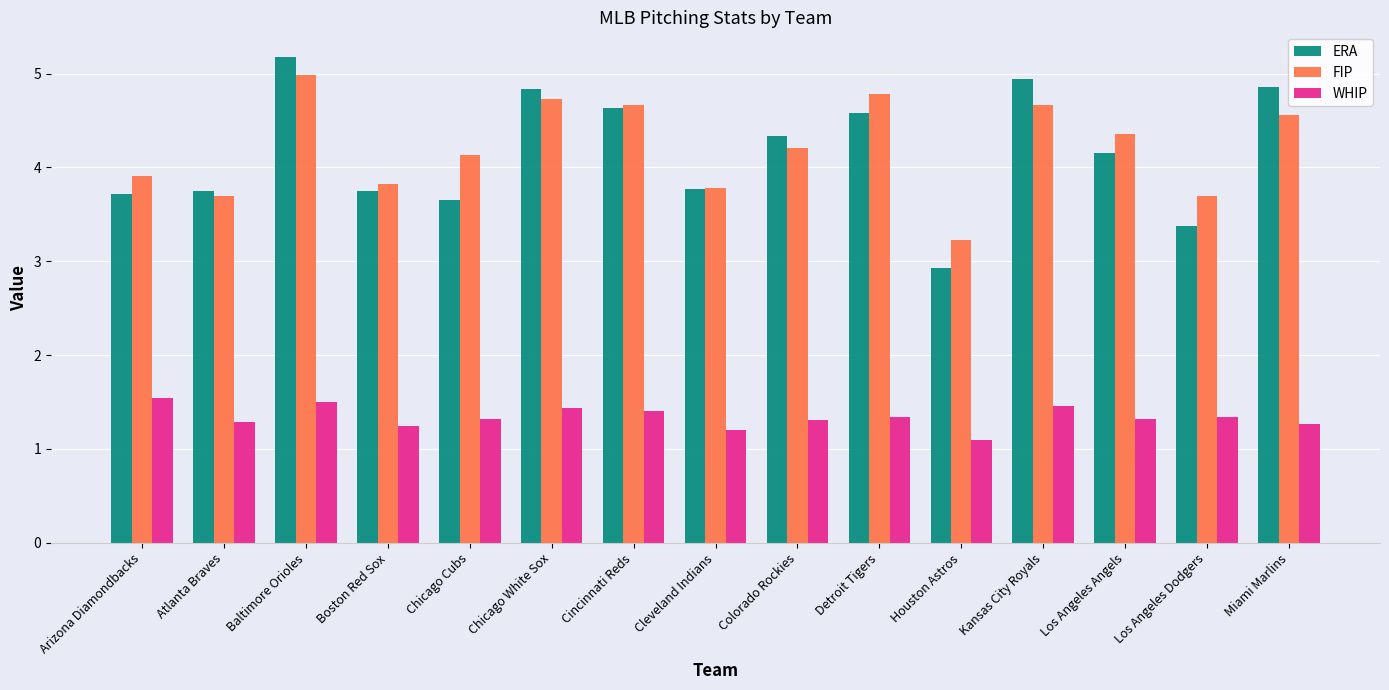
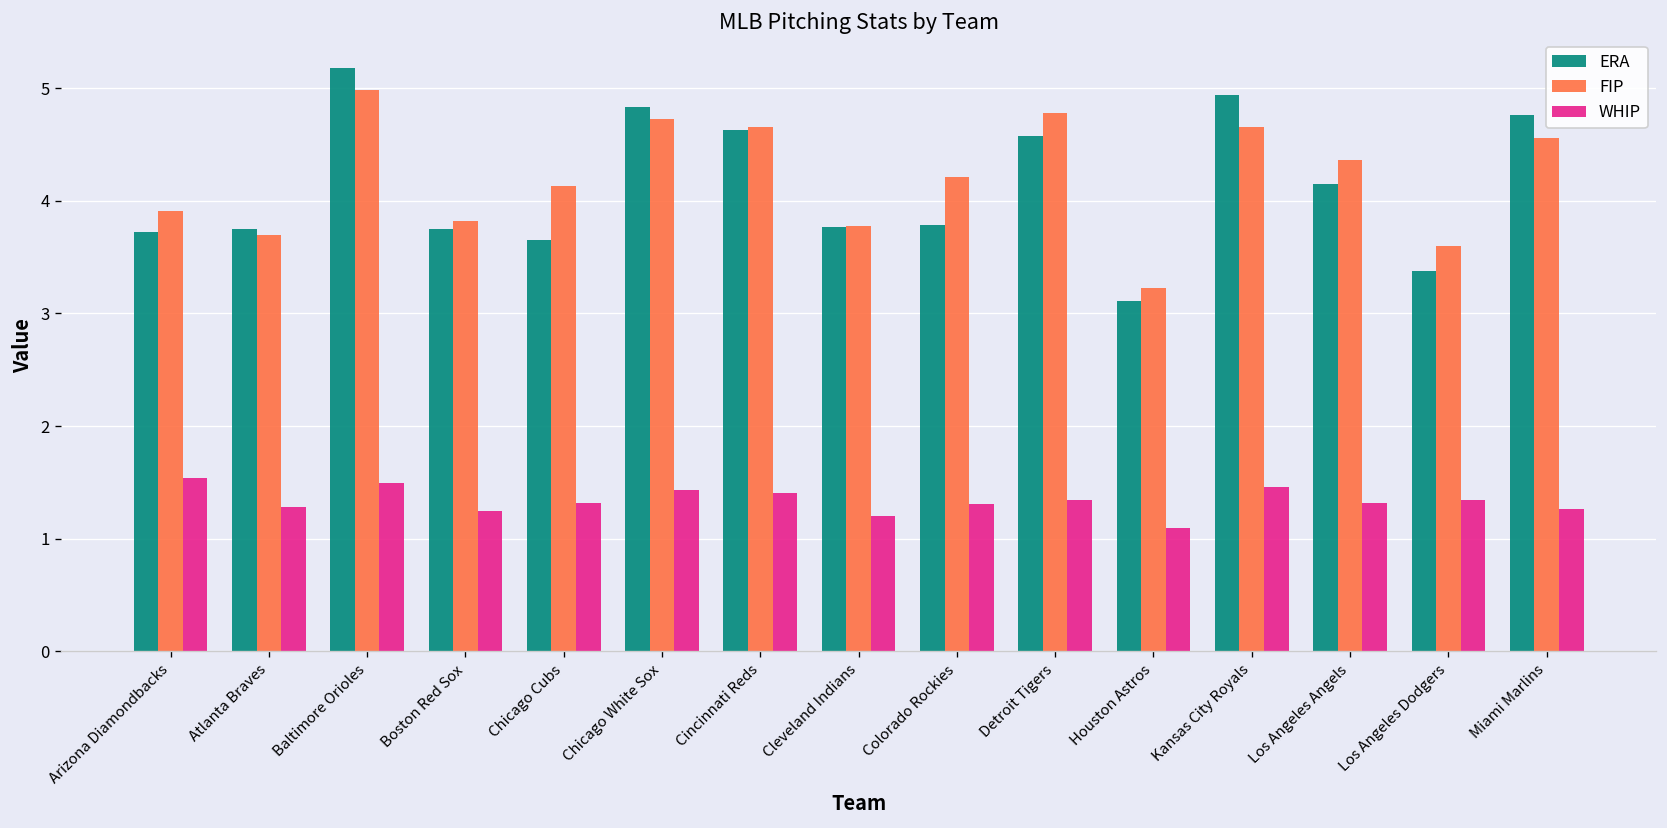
ERA, Colorado Rockies: 4.3 -> 3.8
ERA, Houston Astros: 2.9 -> 3.1
FIP, Los Angeles Dodgers: 3.7 -> 3.6
ERA, Miami Marlins: 4.9 -> 4.8
